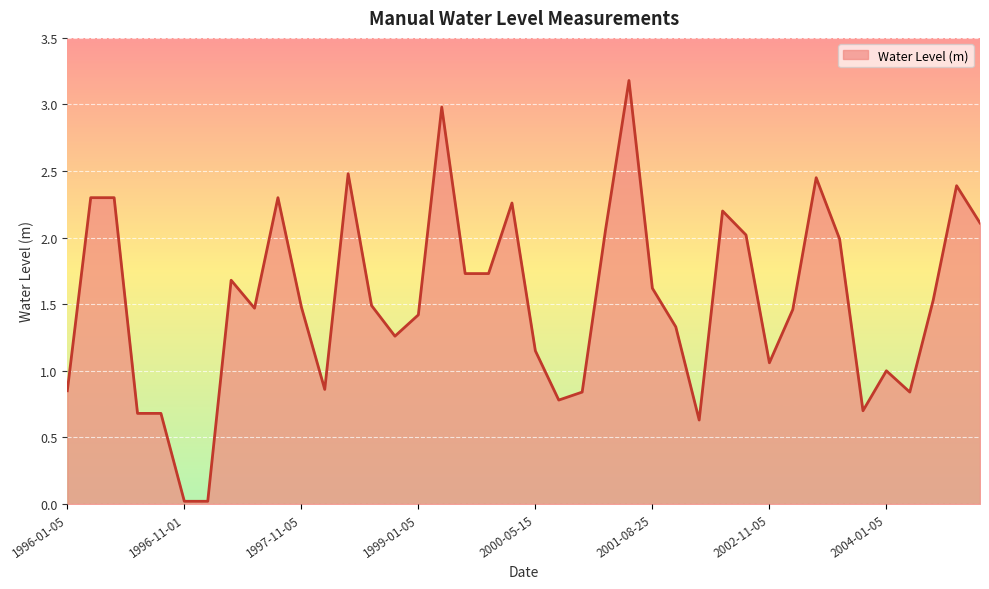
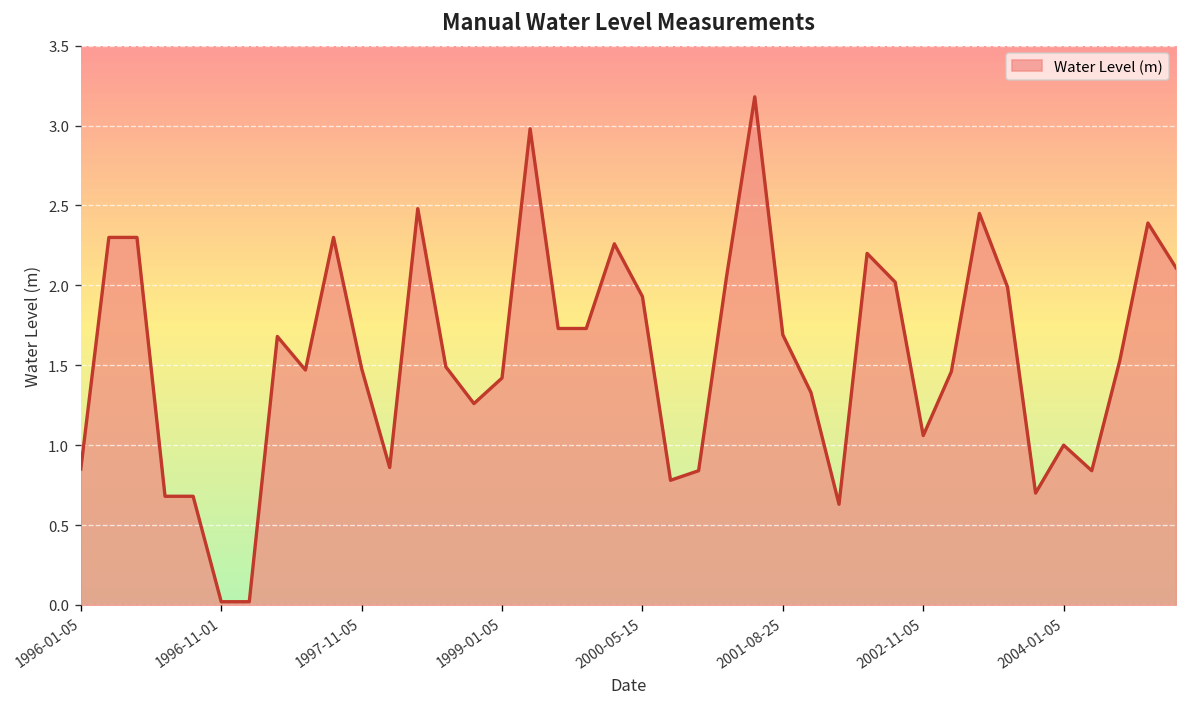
2000-05-15: 1.15 -> 1.93
2001-08-25: 1.62 -> 1.69
